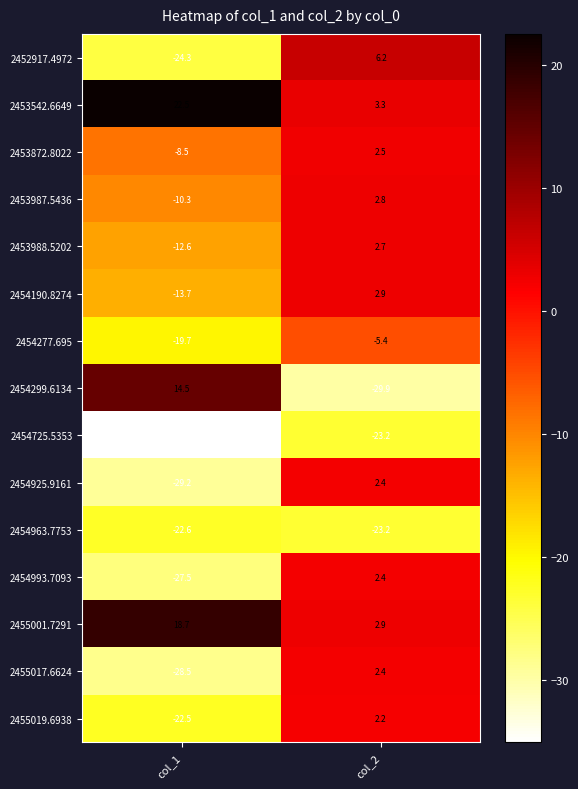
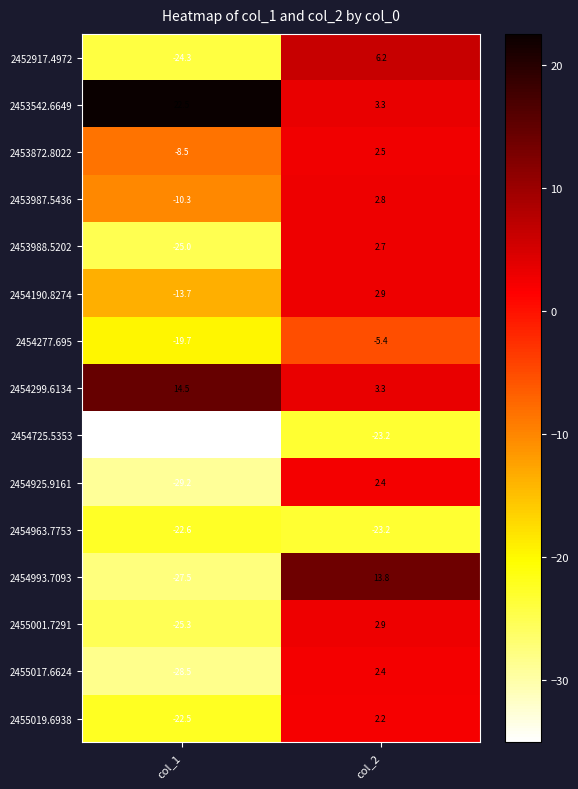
2453988.5202, col_1: -12.6 -> -25.0
2454299.6134, col_2: -29.9 -> 3.3
2454993.7093, col_2: 2.4 -> 13.8
2455001.7291, col_1: 18.7 -> -25.3
